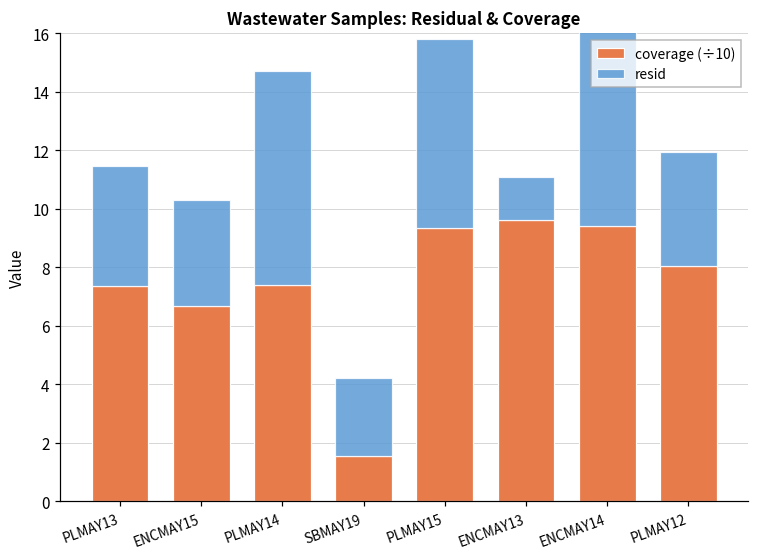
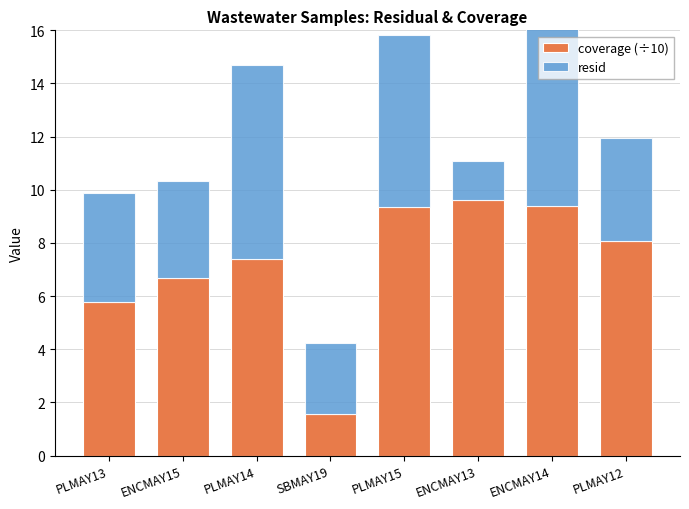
coverage (÷10), PLMAY13: 7.4 -> 5.8
